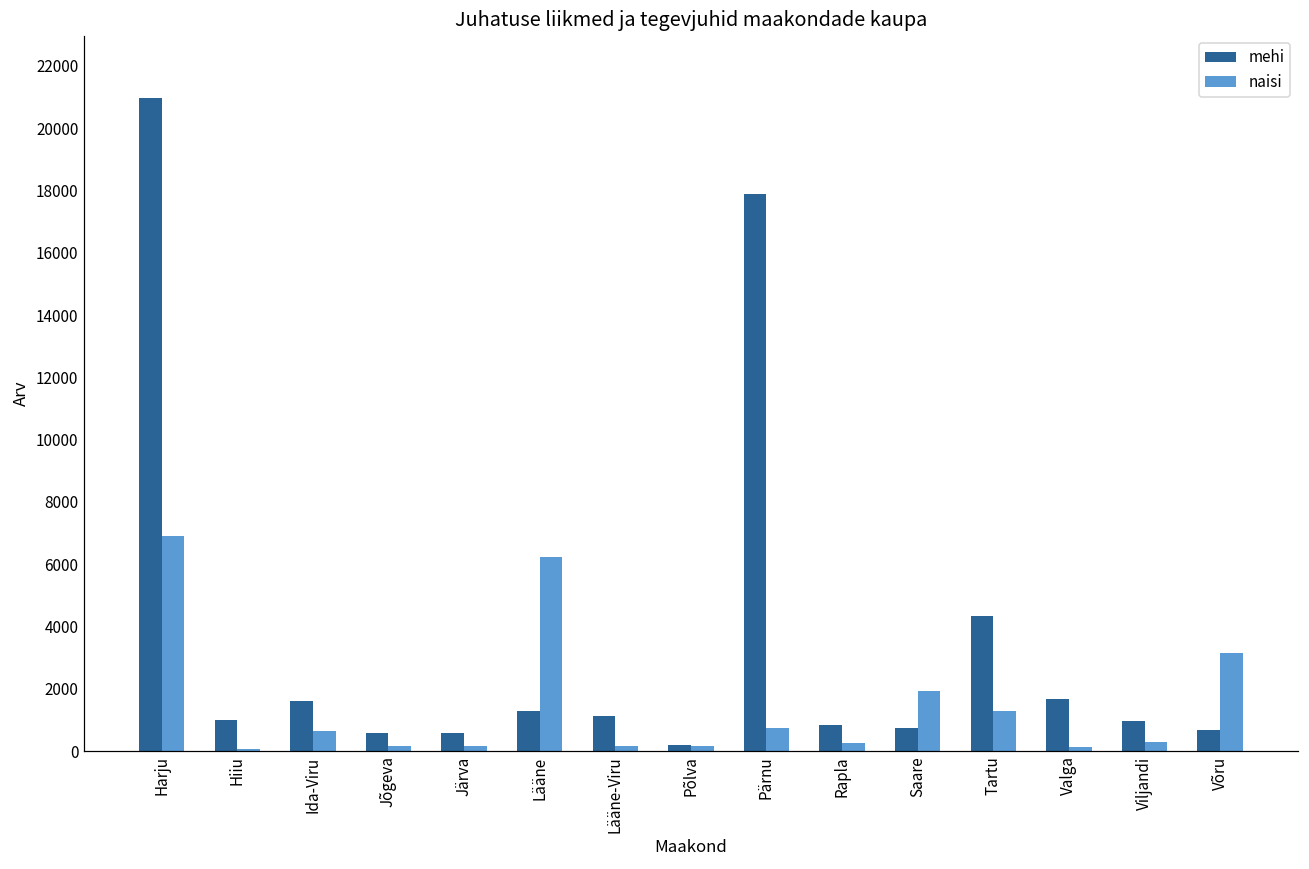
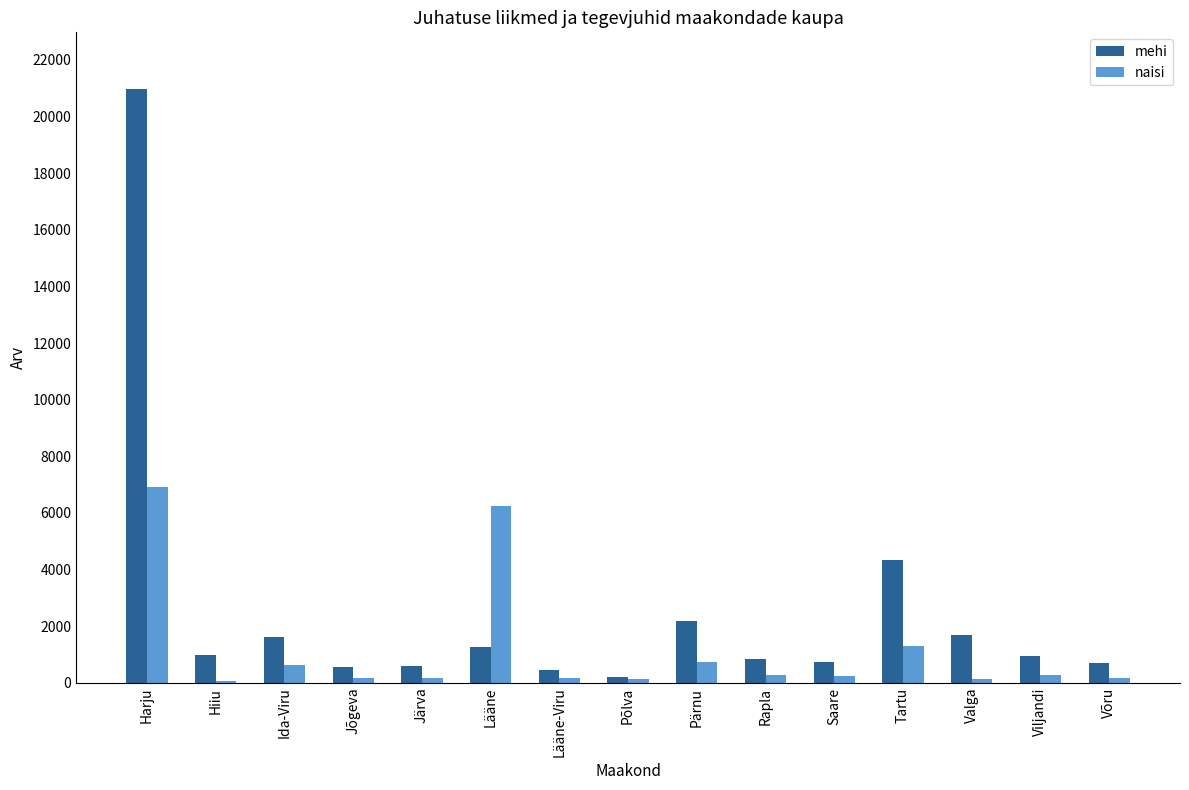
mehi, Lääne-Viru: 1100 -> 500
mehi, Pärnu: 17900 -> 2200
naisi, Saare: 1900 -> 200
naisi, Võru: 3100 -> 200
